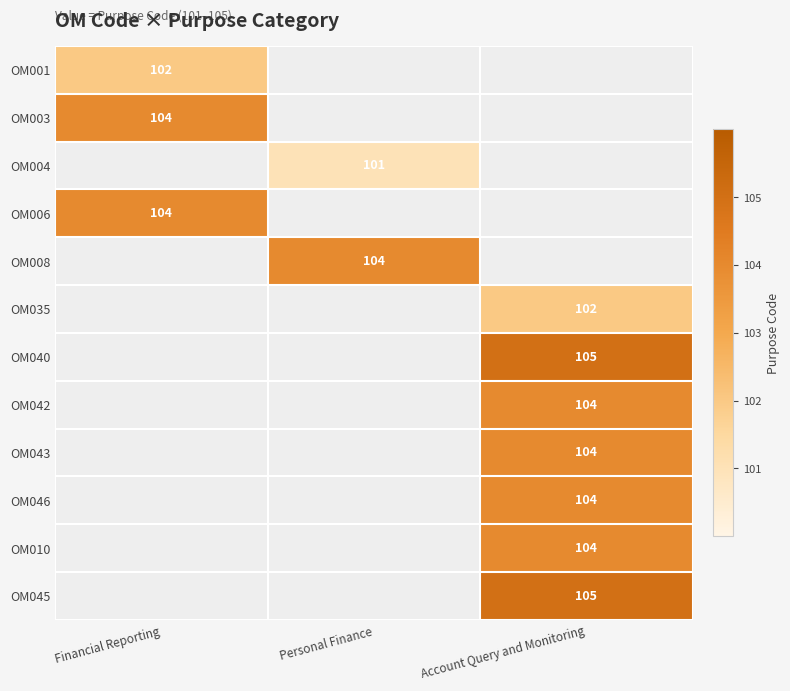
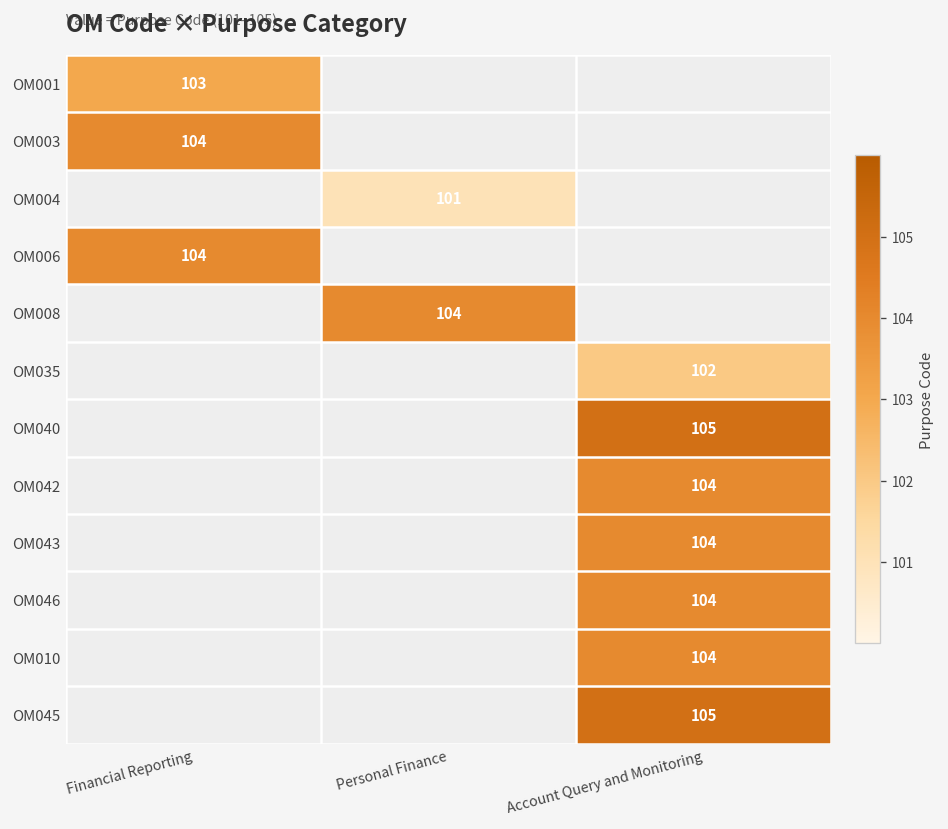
OM001, Financial Reporting: 102 -> 103
